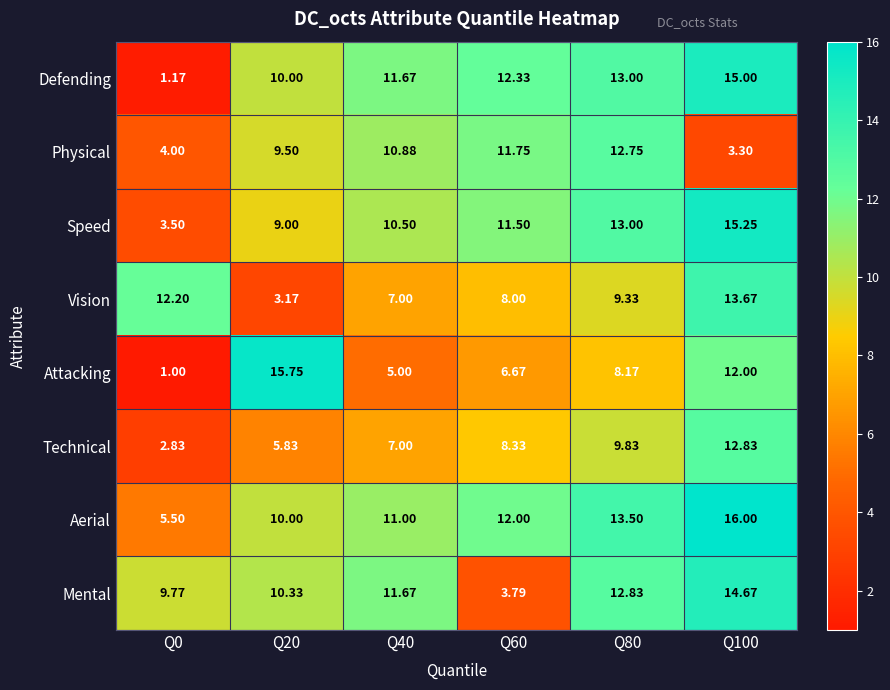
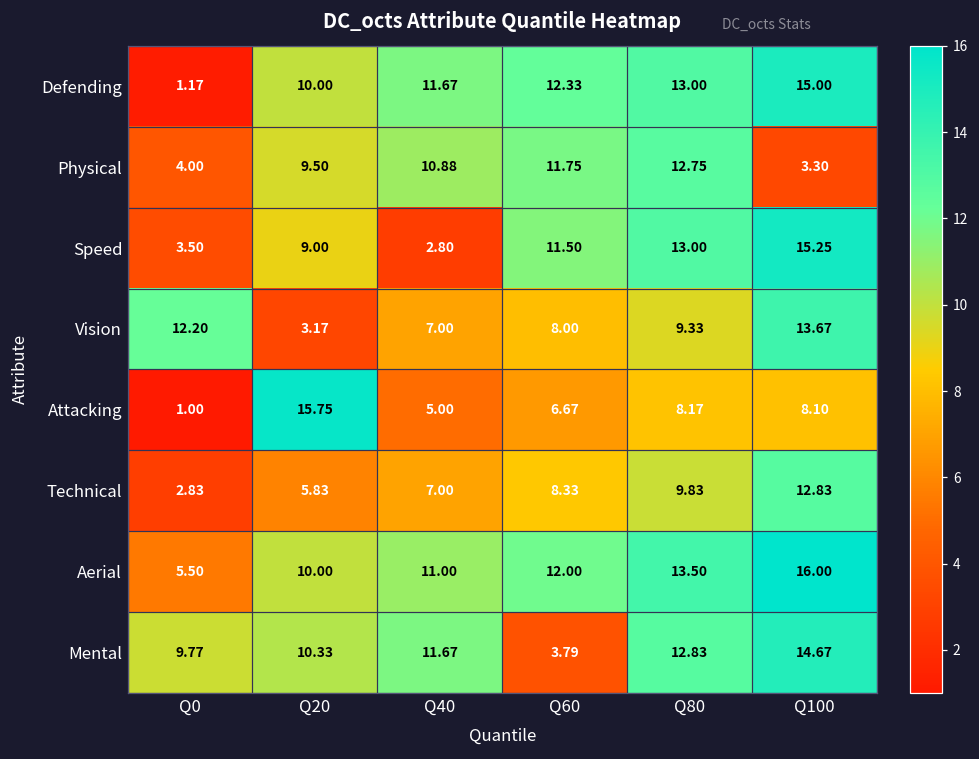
Speed, Q40: 10.50 -> 2.80
Attacking, Q100: 12.00 -> 8.10
